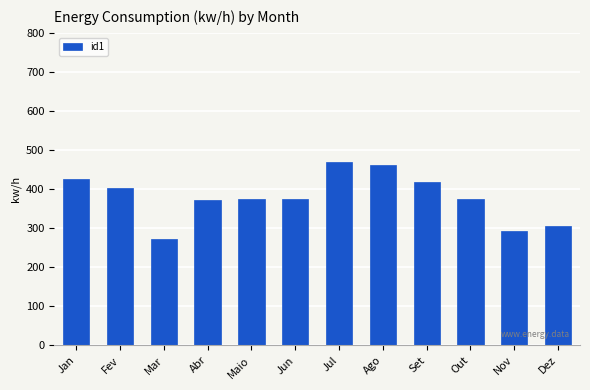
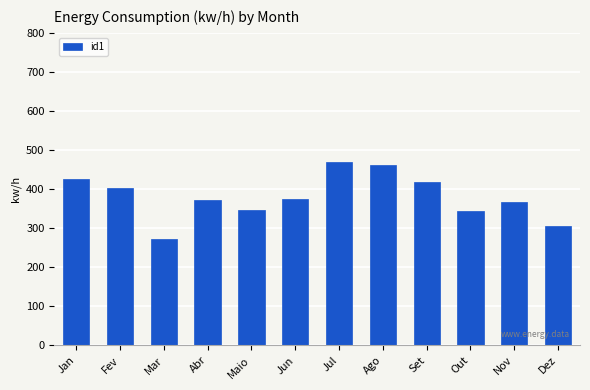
Maio: 380 -> 350
Out: 370 -> 340
Nov: 290 -> 370
